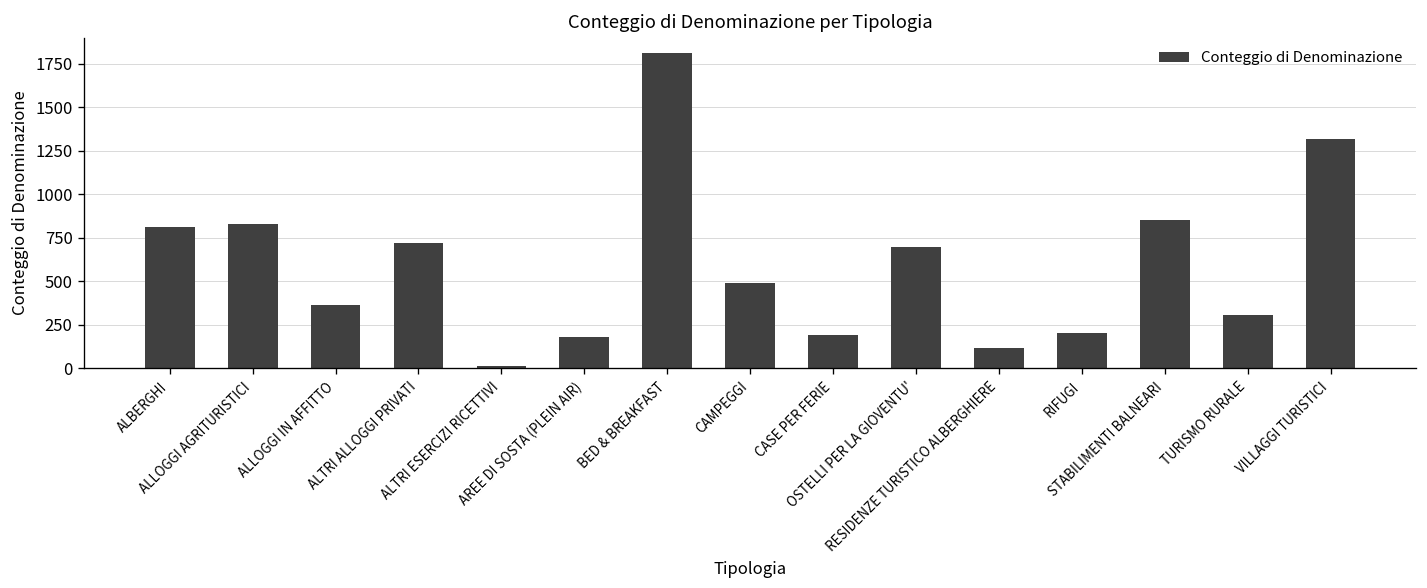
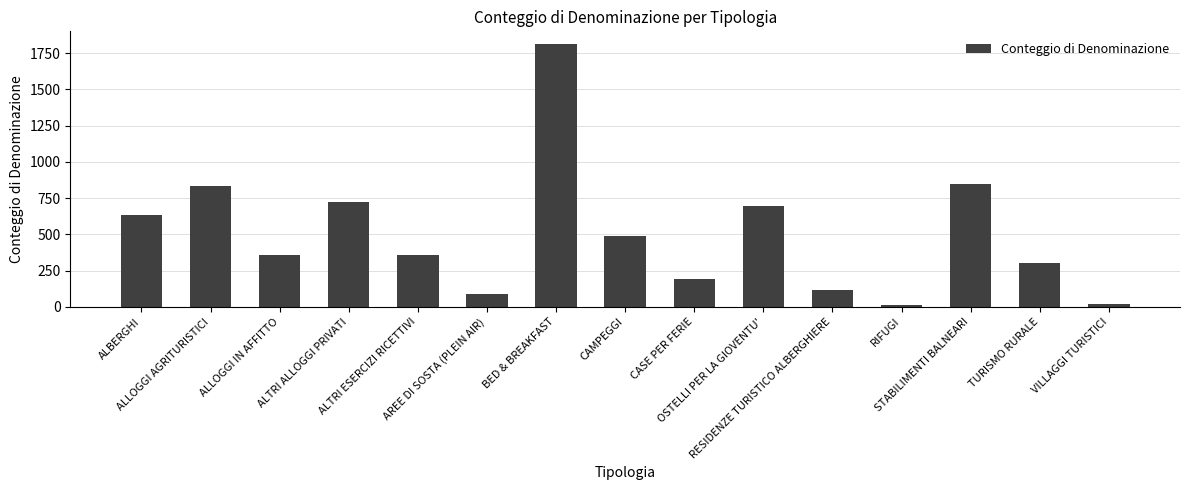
ALBERGHI: 810 -> 640
ALTRI ESERCIZI RICETTIVI: 10 -> 360
AREE DI SOSTA (PLEIN AIR): 180 -> 90
RIFUGI: 200 -> 20
VILLAGGI TURISTICI: 1320 -> 20
